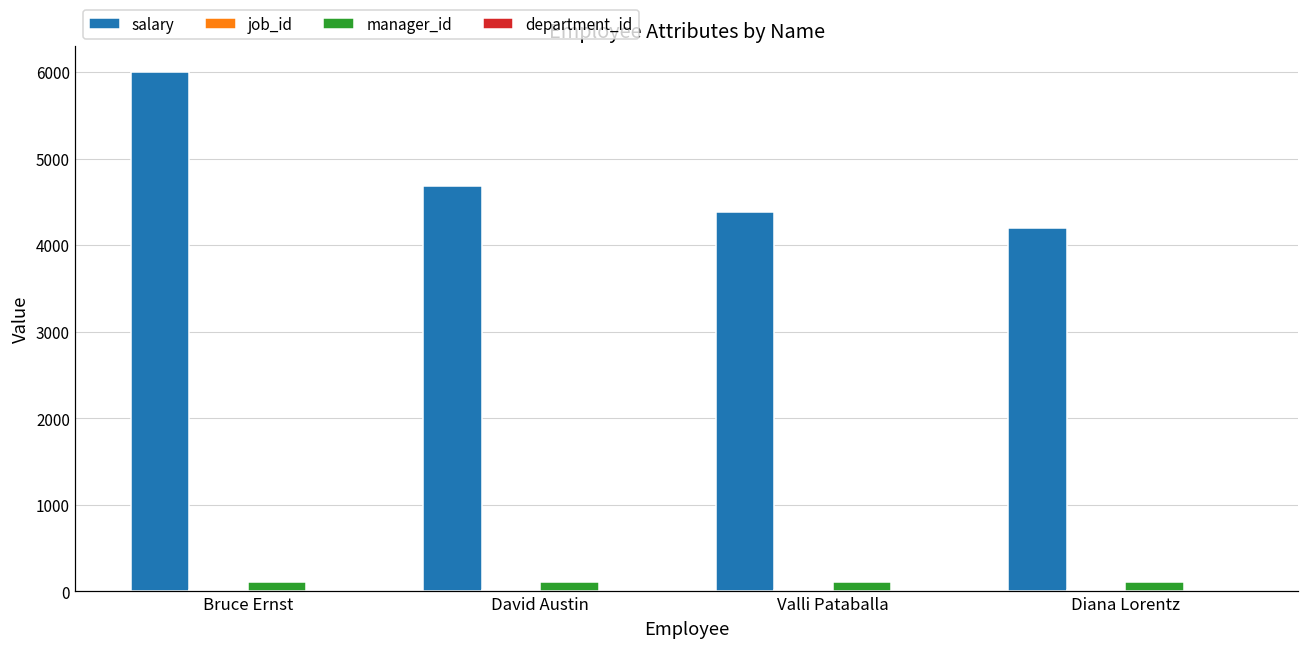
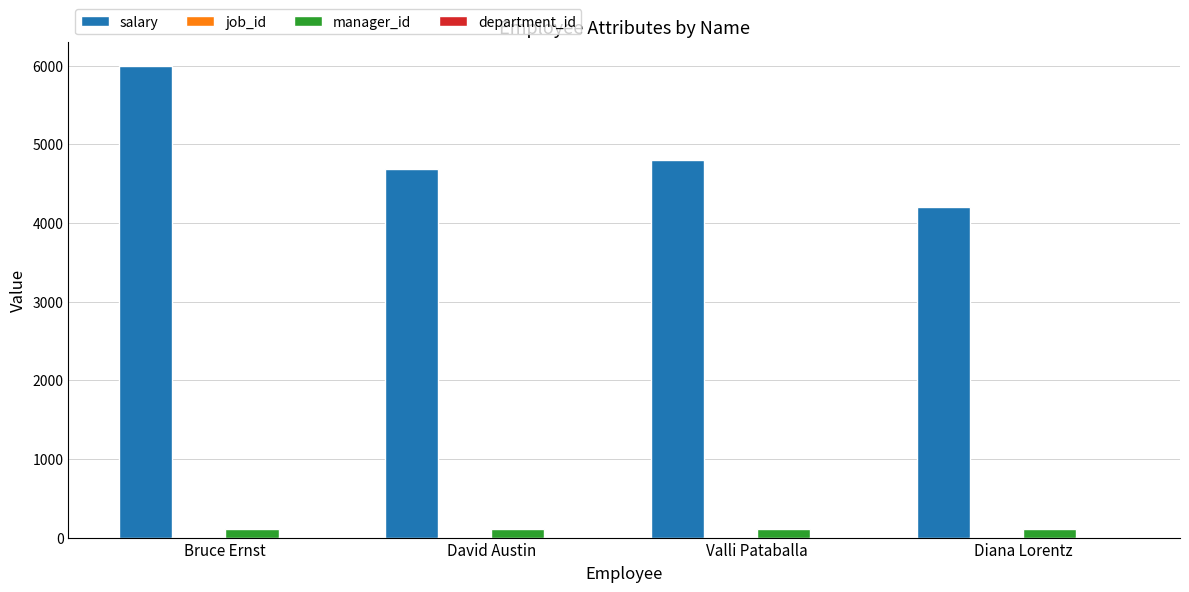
salary, Valli Pataballa: 4400 -> 4800
